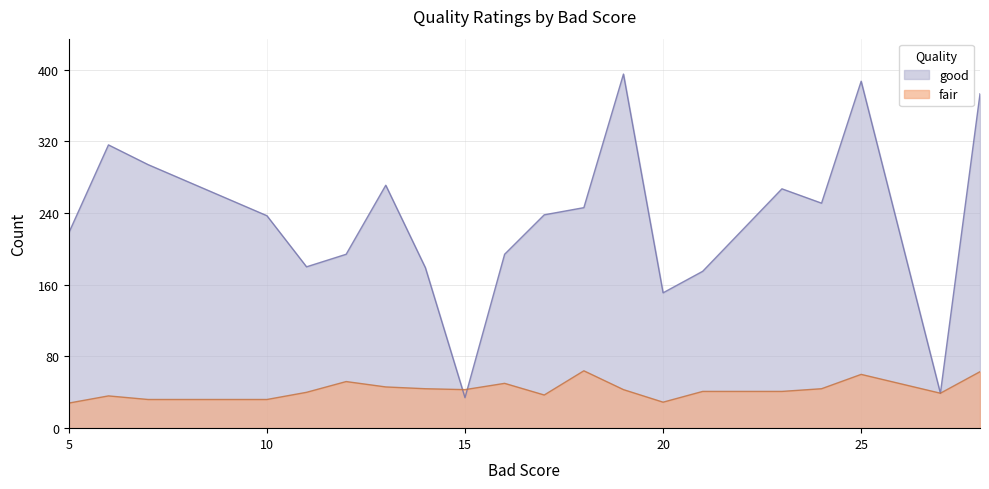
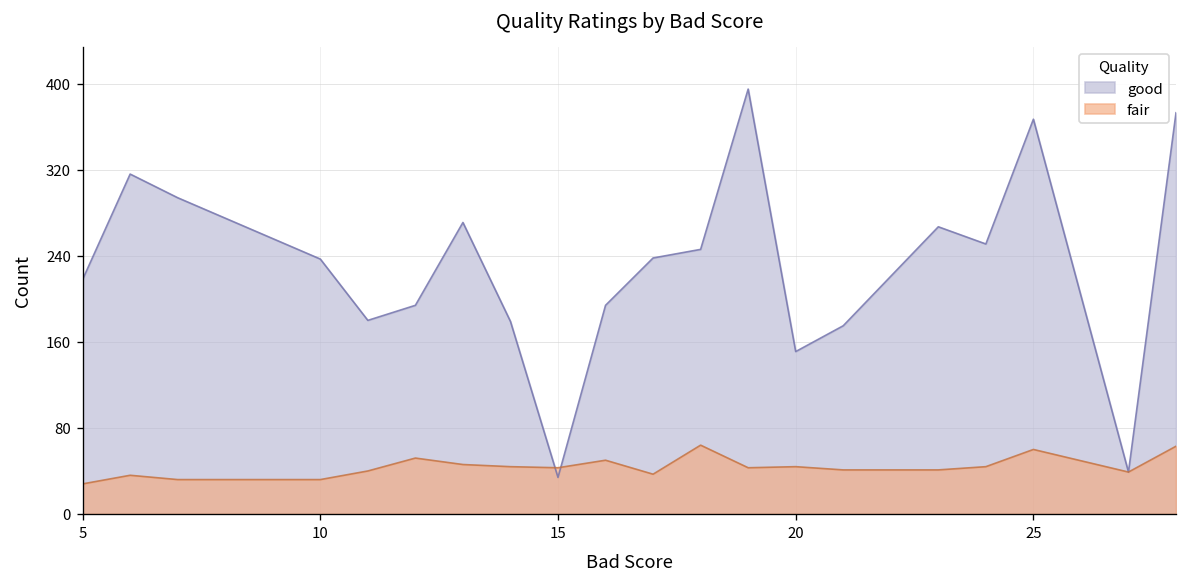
fair, 20: 30 -> 40
good, 25: 390 -> 370
